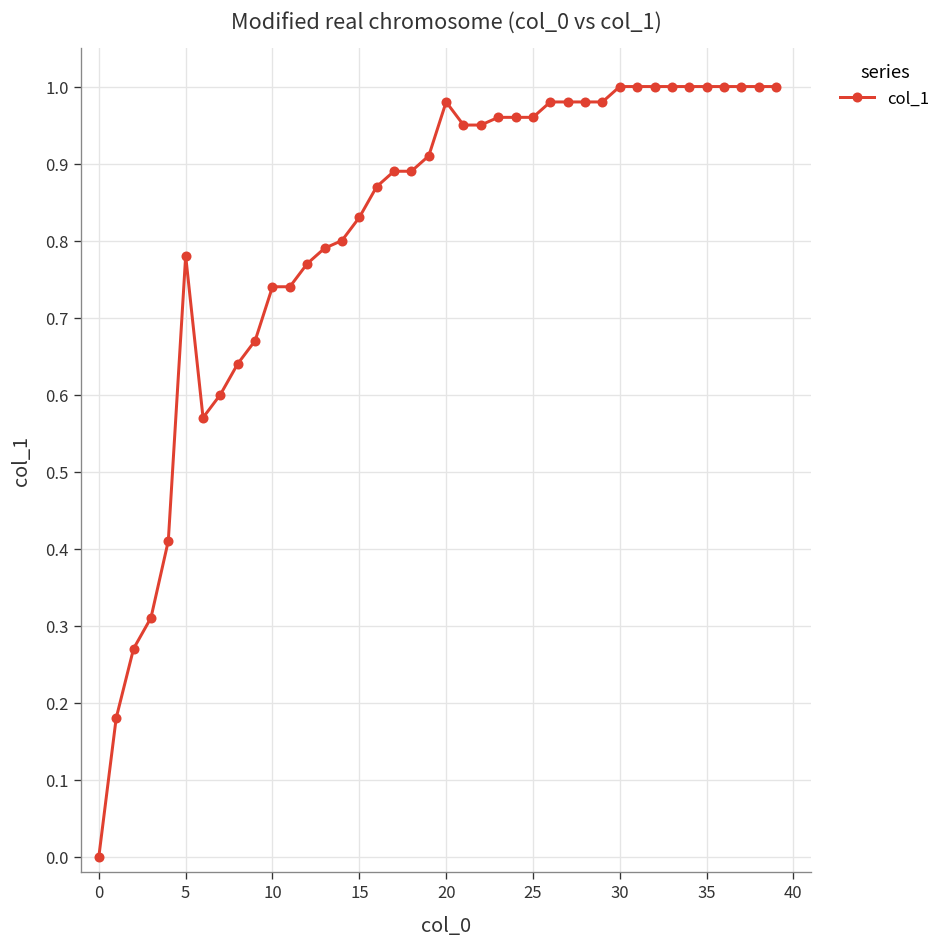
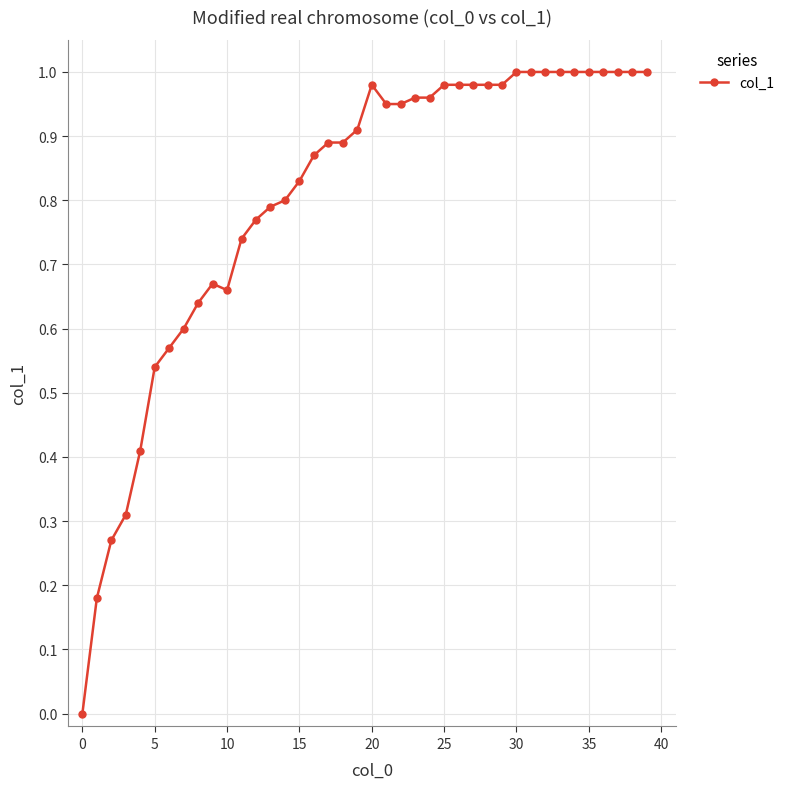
5: 0.78 -> 0.54
10: 0.74 -> 0.66
25: 0.96 -> 0.98
